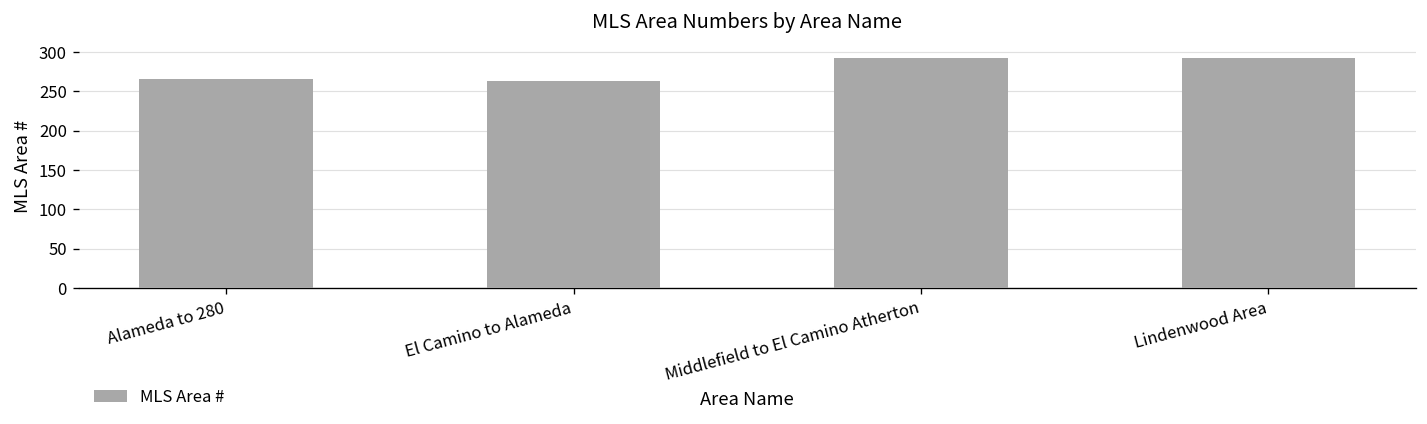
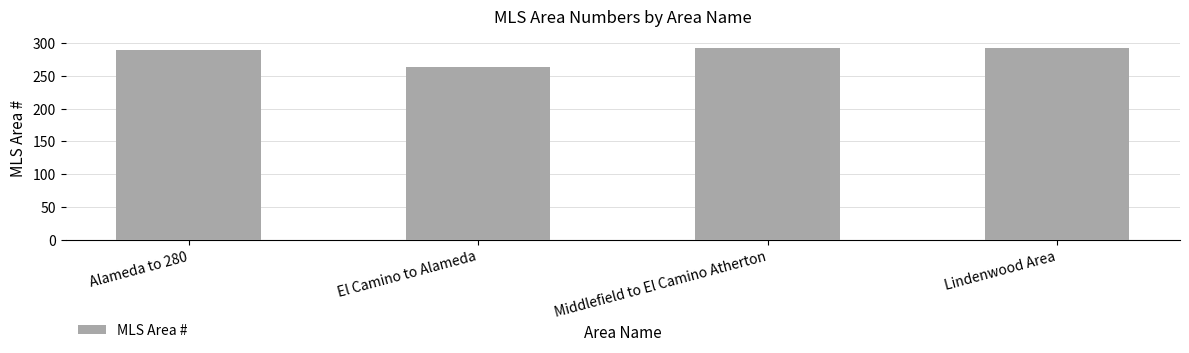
Alameda to 280: 270 -> 290
